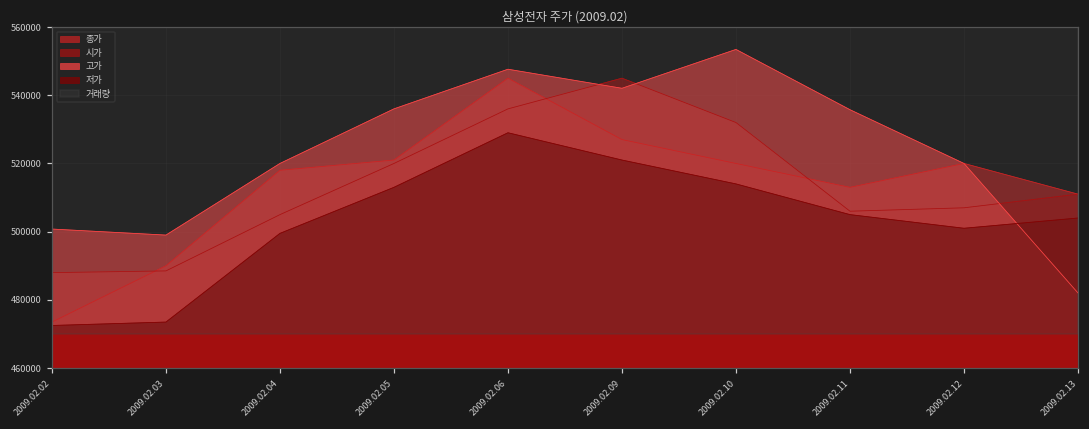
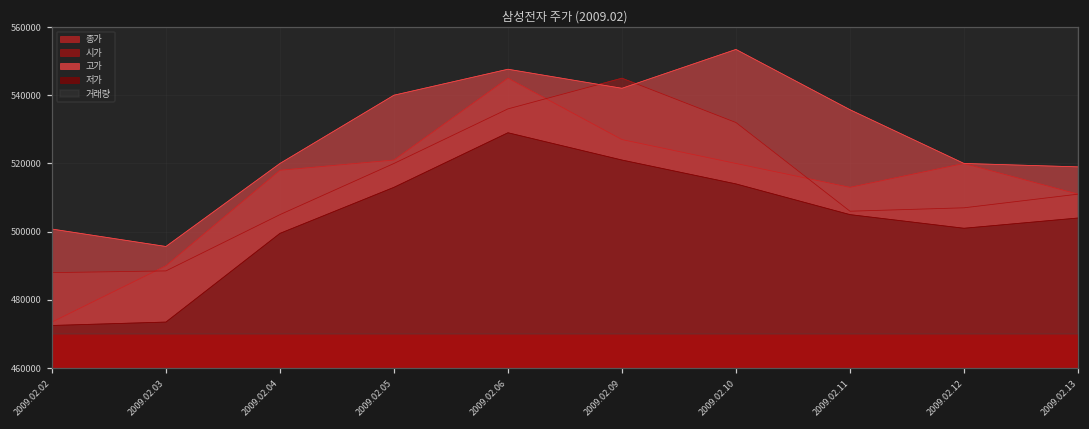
고가, 2009.02.03: 499000 -> 496000
고가, 2009.02.05: 536000 -> 540000
고가, 2009.02.13: 482000 -> 519000
